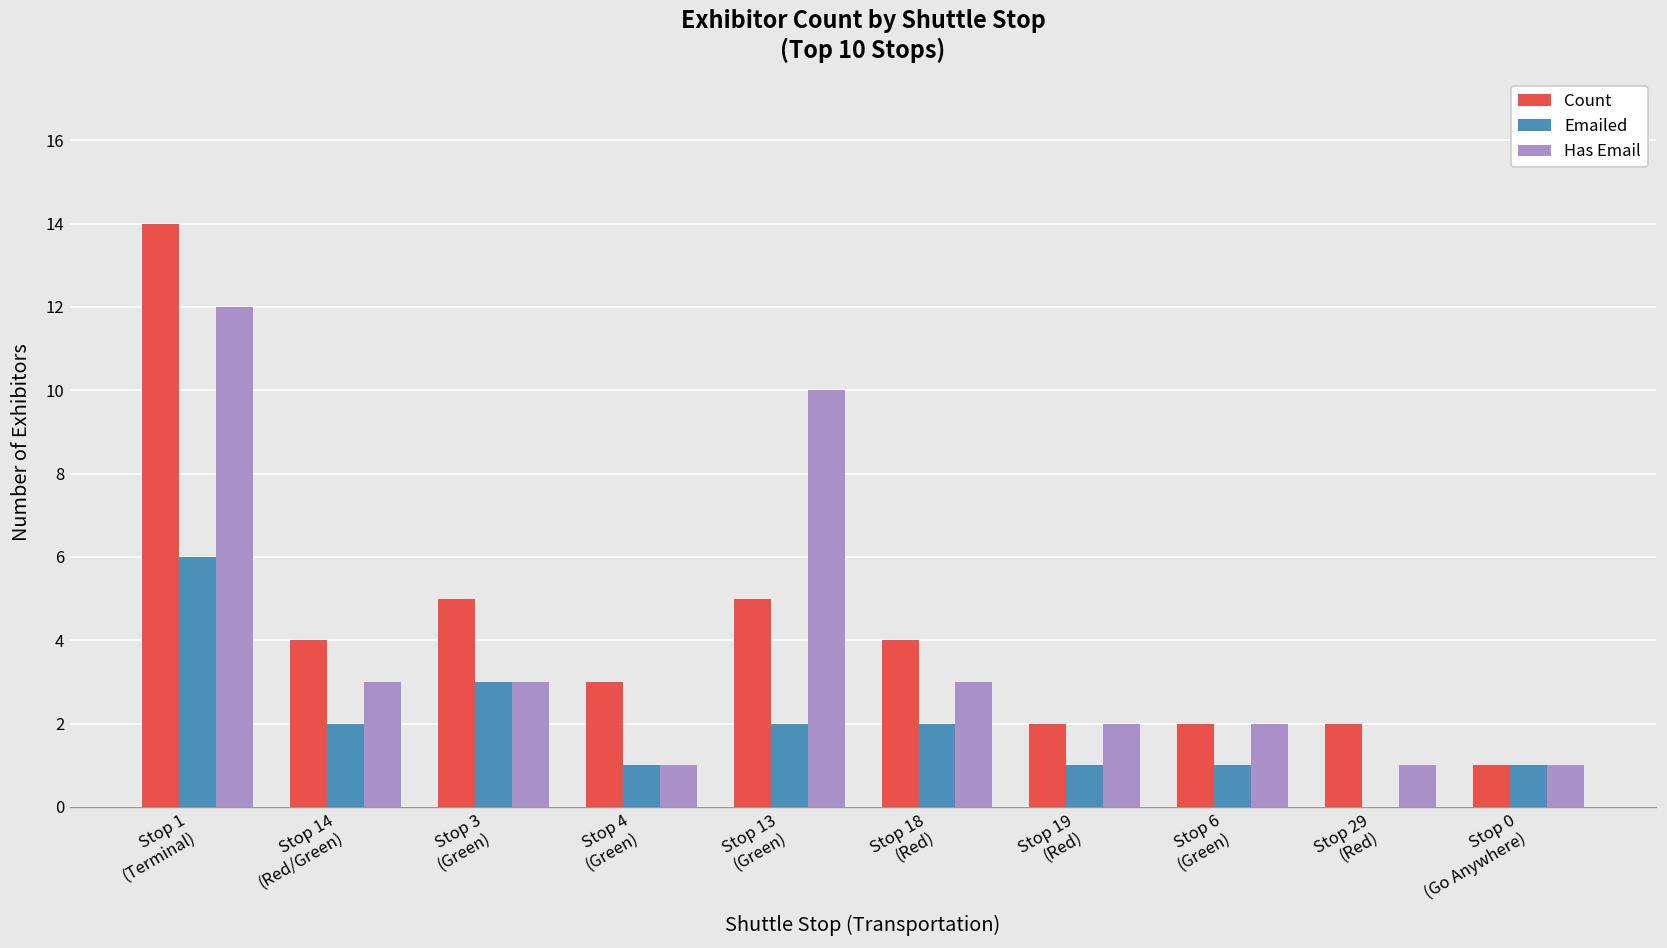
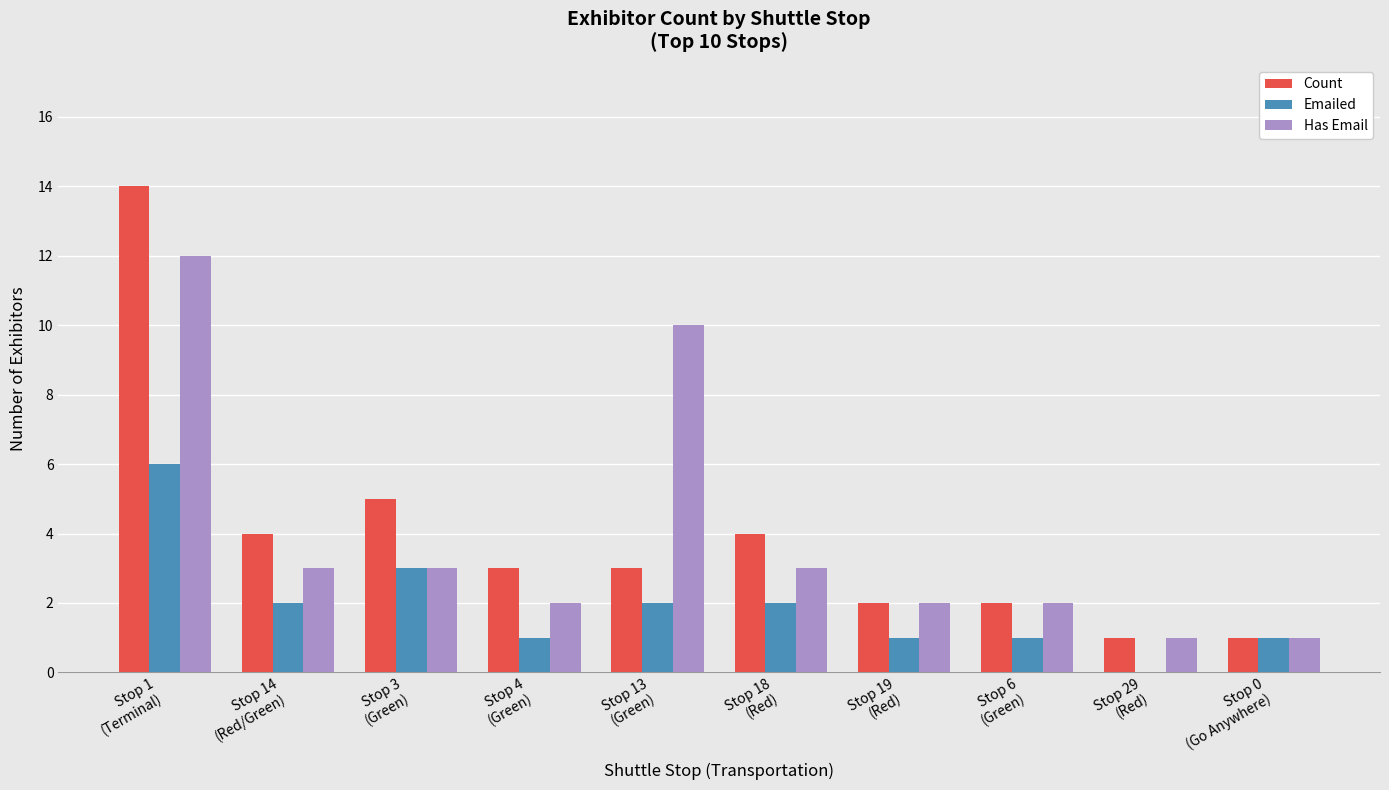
Has Email, Stop 4 (Green): 1 -> 2
Count, Stop 13 (Green): 5 -> 3
Count, Stop 29 (Red): 2 -> 1
